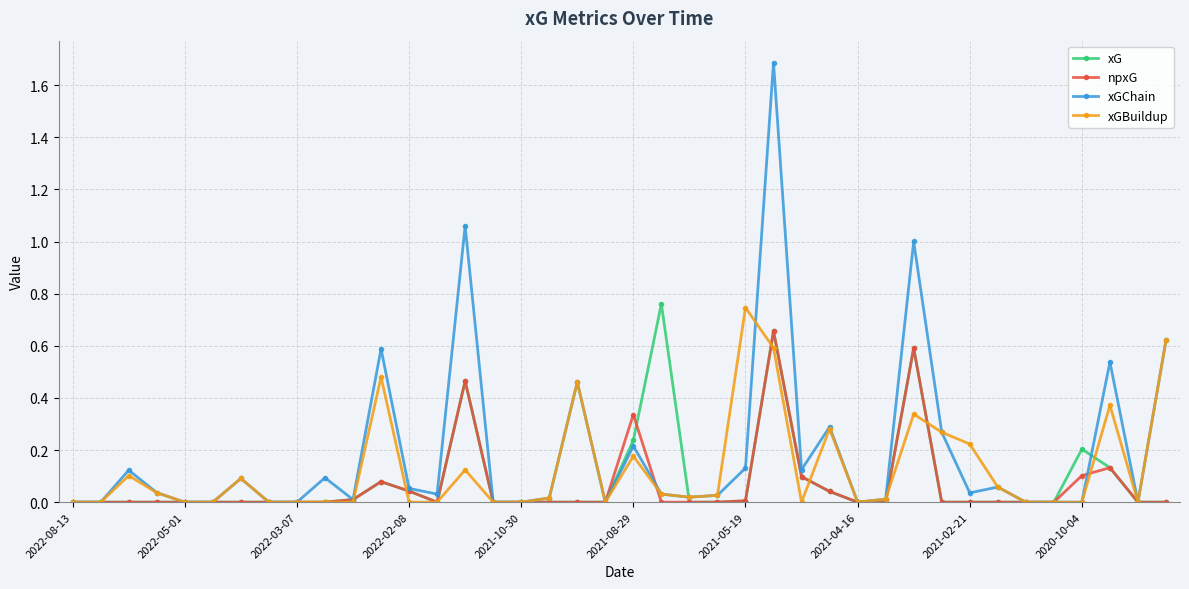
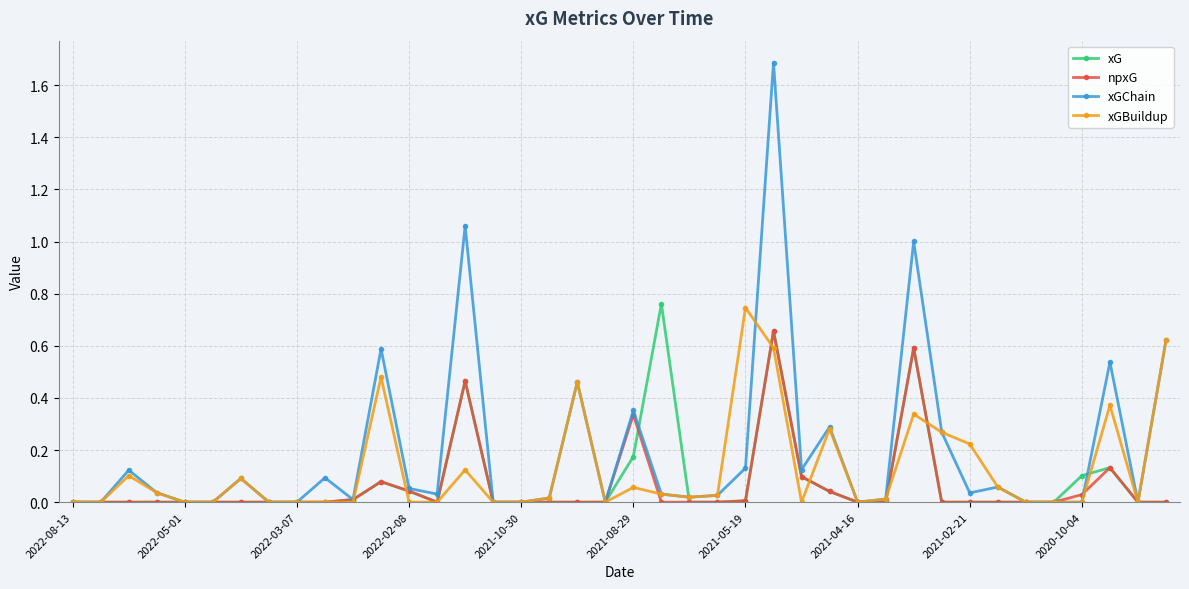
xG, 2021-08-29: 0.24 -> 0.18
xGChain, 2021-08-29: 0.22 -> 0.35
xGBuildup, 2021-08-29: 0.18 -> 0.06
xG, 2020-10-04: 0.20 -> 0.10
npxG, 2020-10-04: 0.10 -> 0.03
